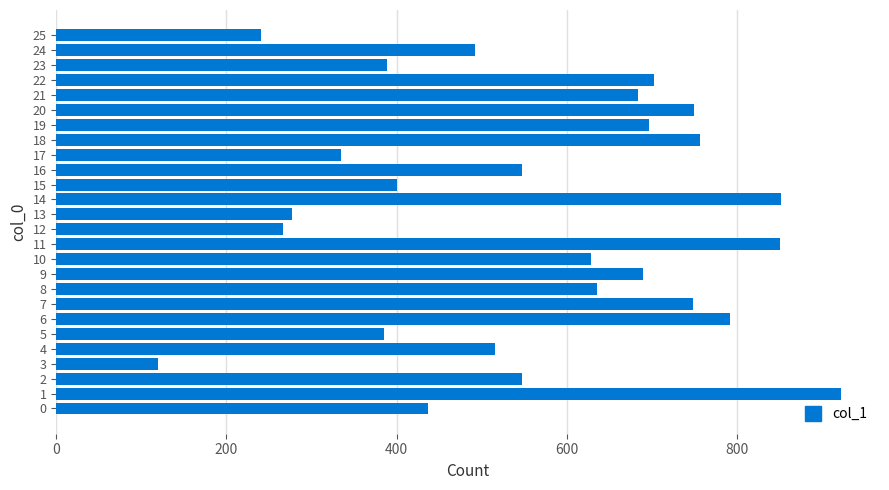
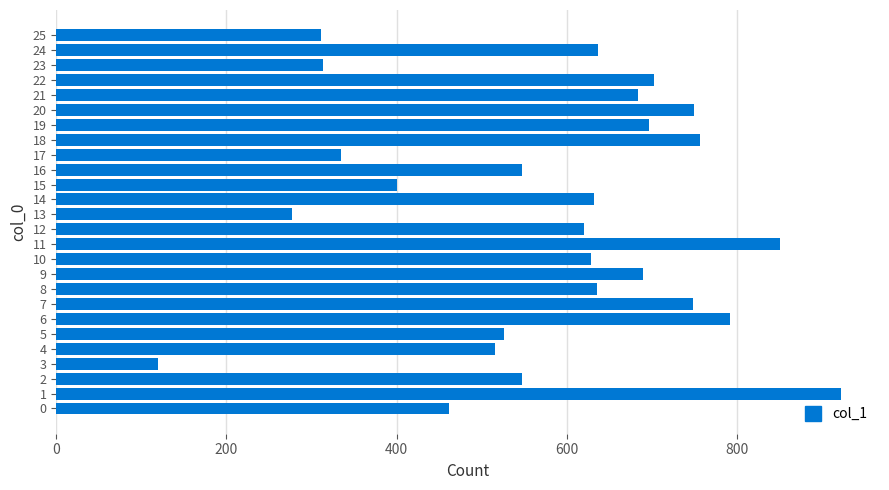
25: 240 -> 310
24: 490 -> 640
23: 390 -> 310
14: 850 -> 630
12: 270 -> 620
5: 390 -> 530
0: 440 -> 460
